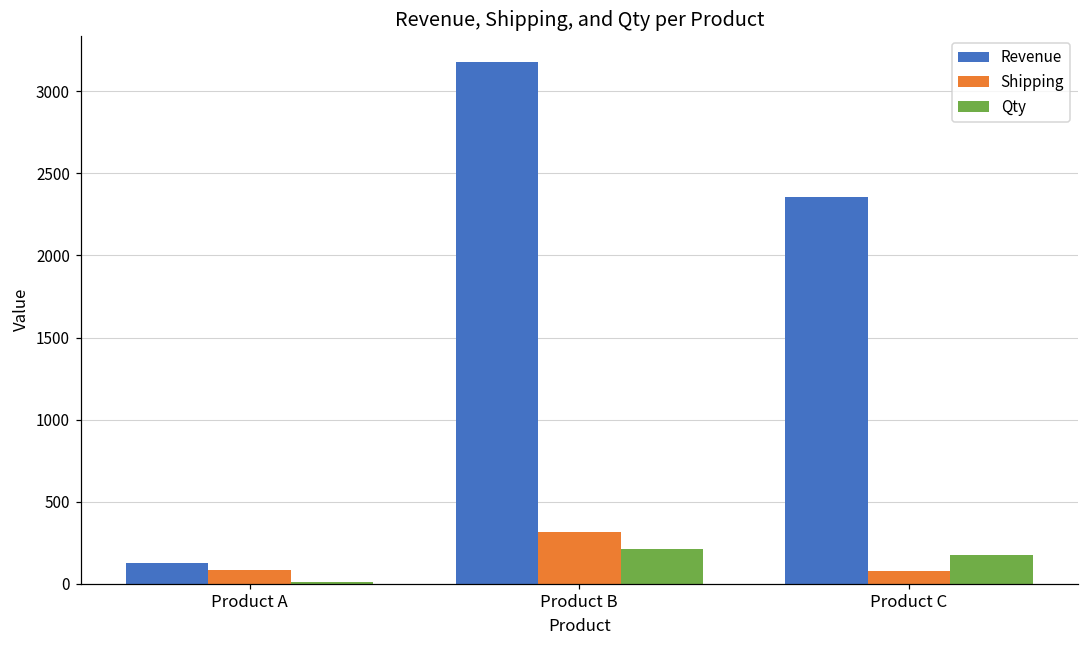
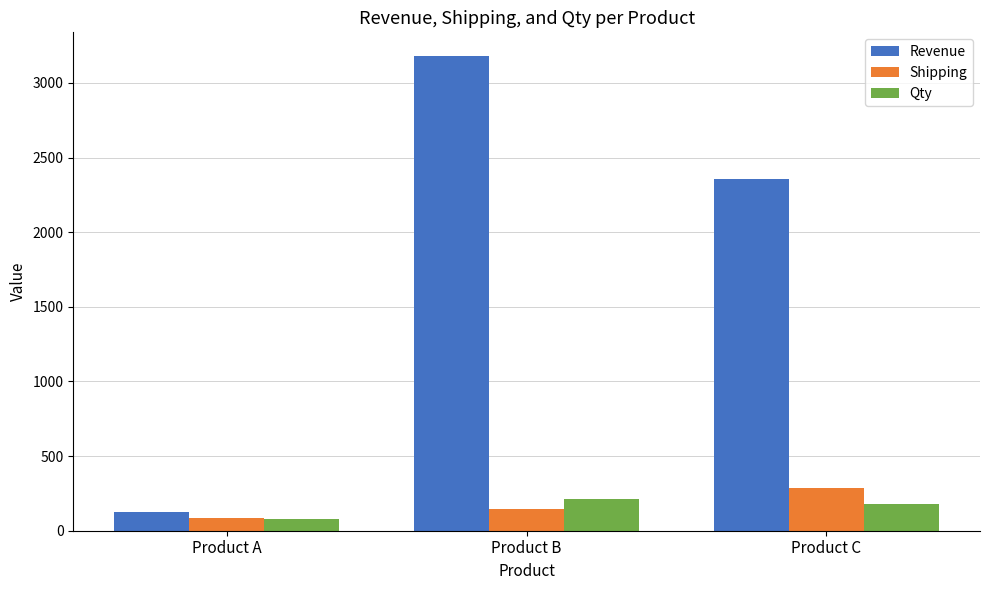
Qty, Product A: 10 -> 80
Shipping, Product B: 320 -> 150
Shipping, Product C: 80 -> 290
